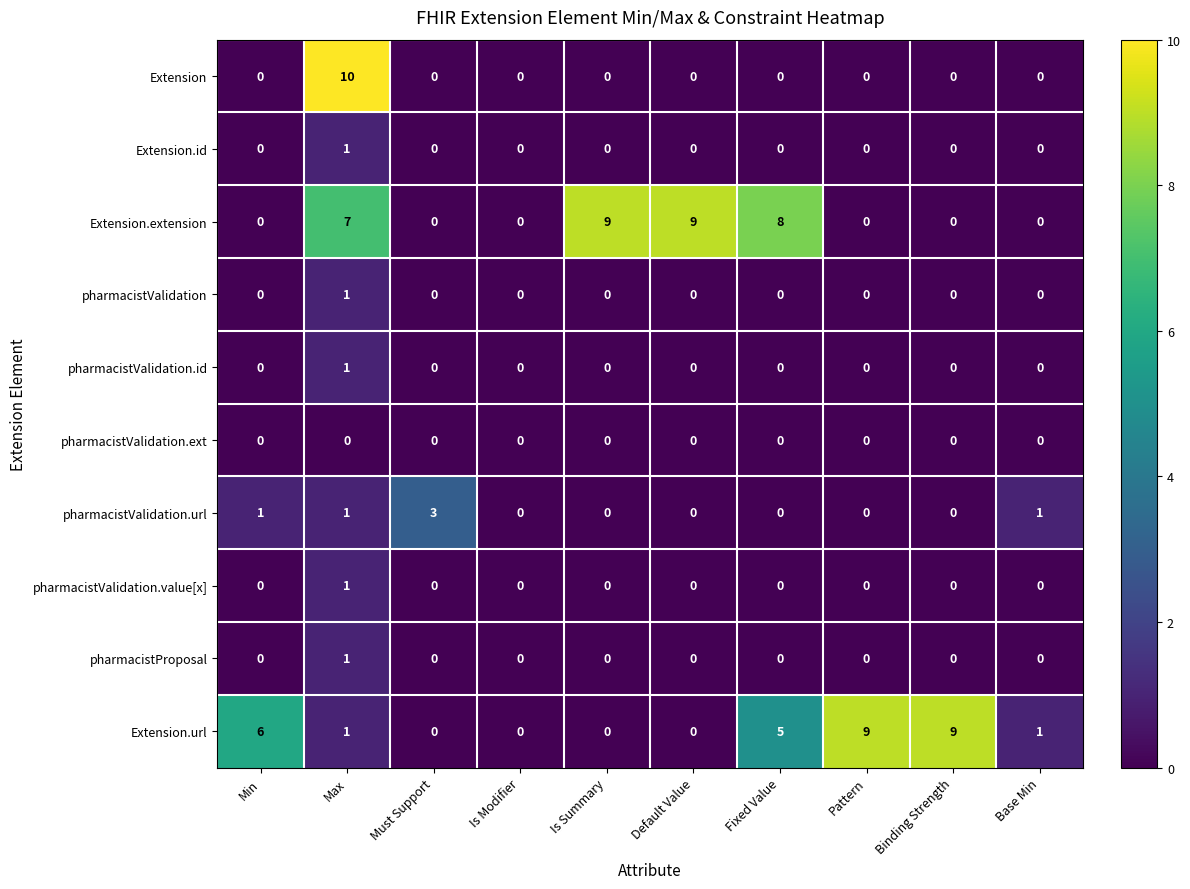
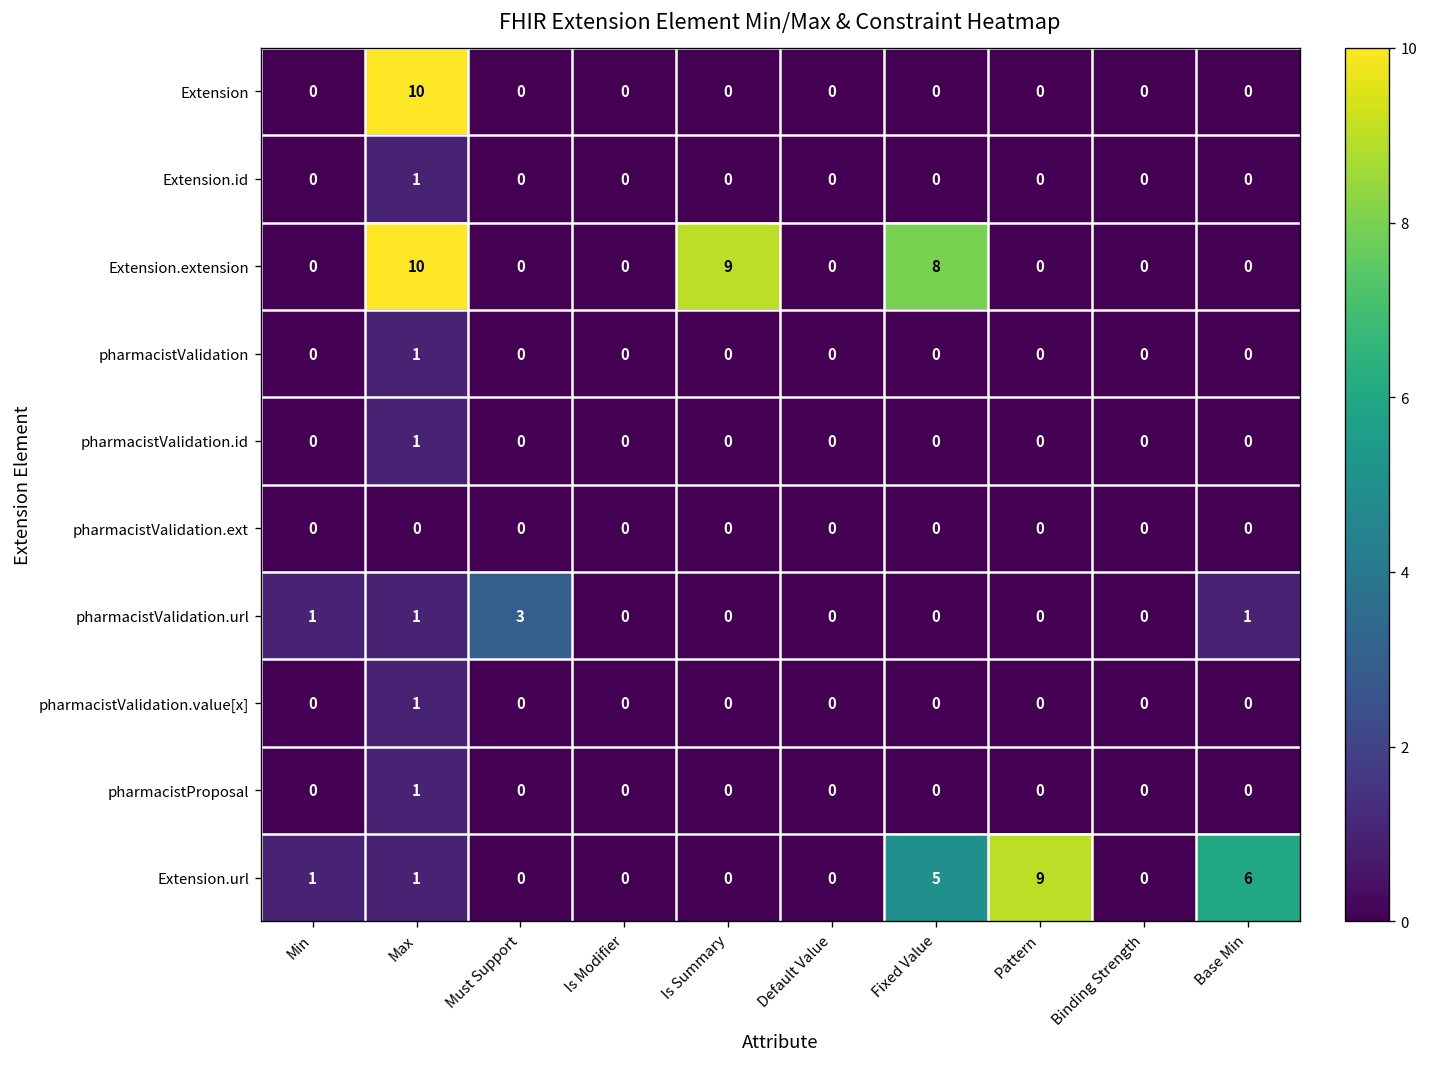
Extension.extension, Max: 7 -> 10
Extension.extension, Default Value: 9 -> 0
Extension.url, Min: 6 -> 1
Extension.url, Binding Strength: 9 -> 0
Extension.url, Base Min: 1 -> 6
